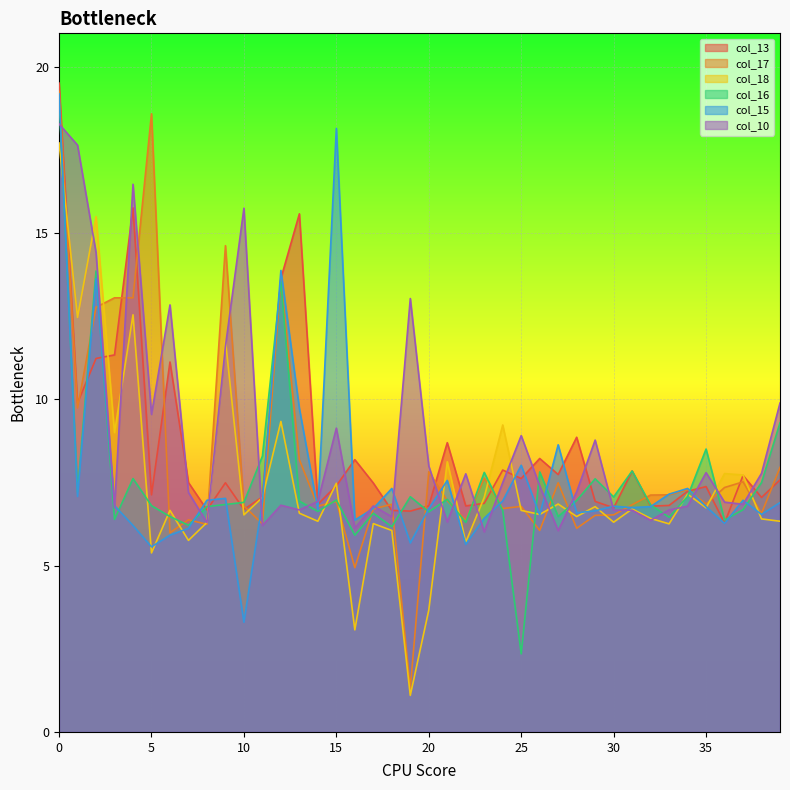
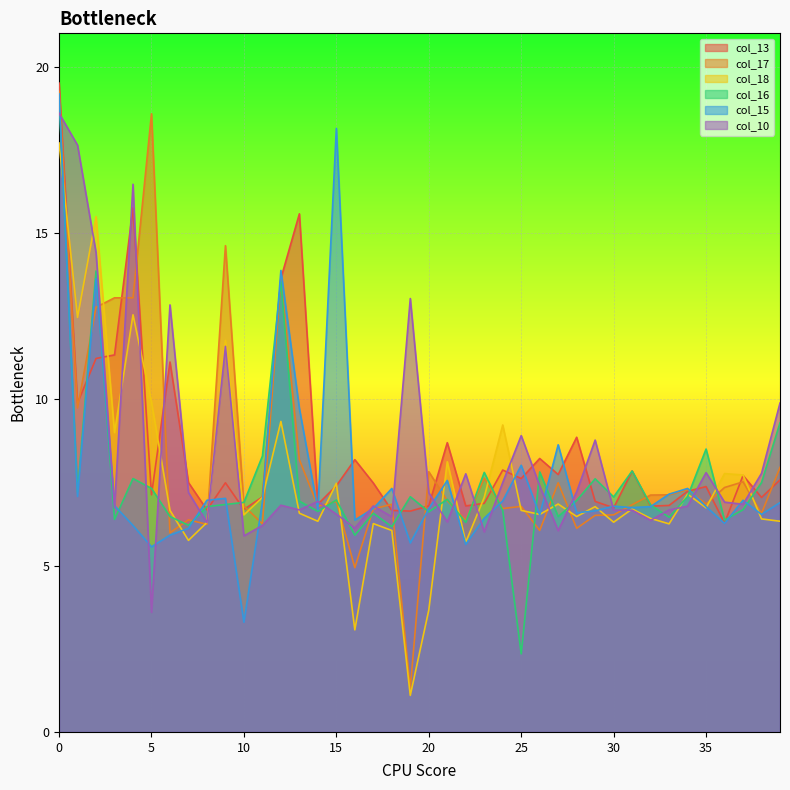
col_10, 0: 18.3 -> 18.6
col_18, 5: 5.4 -> 9.9
col_16, 5: 6.8 -> 7.3
col_10, 5: 9.5 -> 3.6
col_10, 10: 15.7 -> 5.9
col_10, 15: 9.1 -> 6.5
col_10, 20: 8.0 -> 7.2
